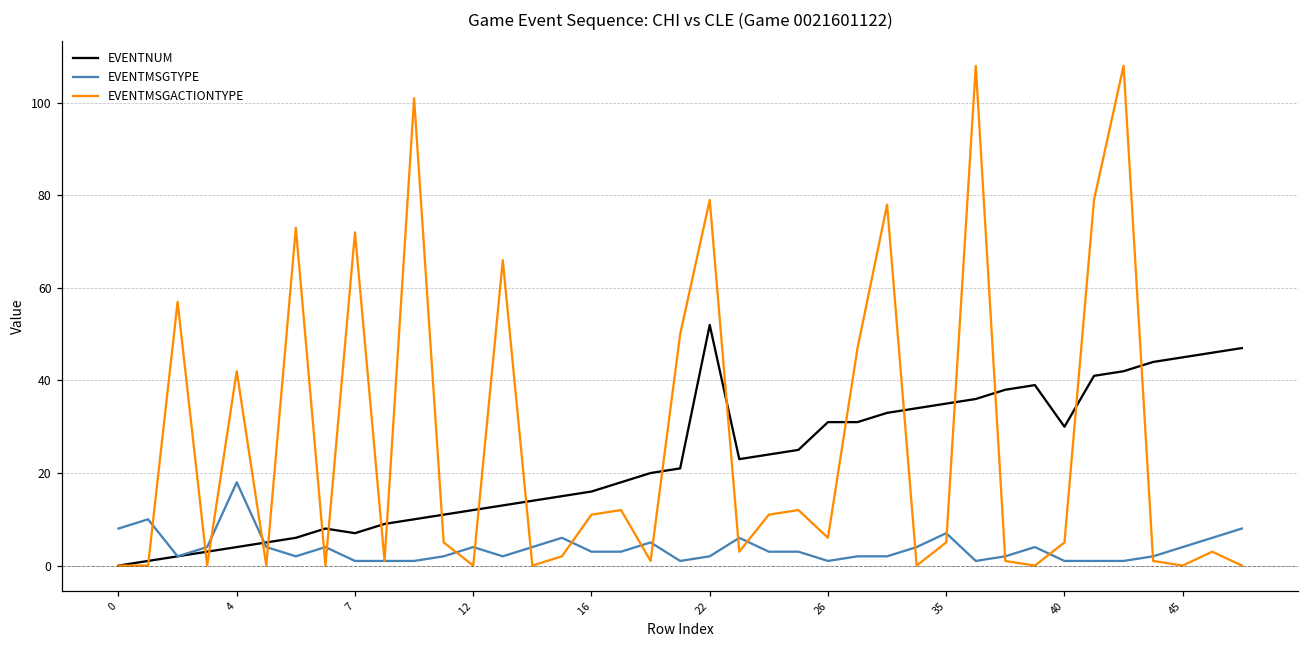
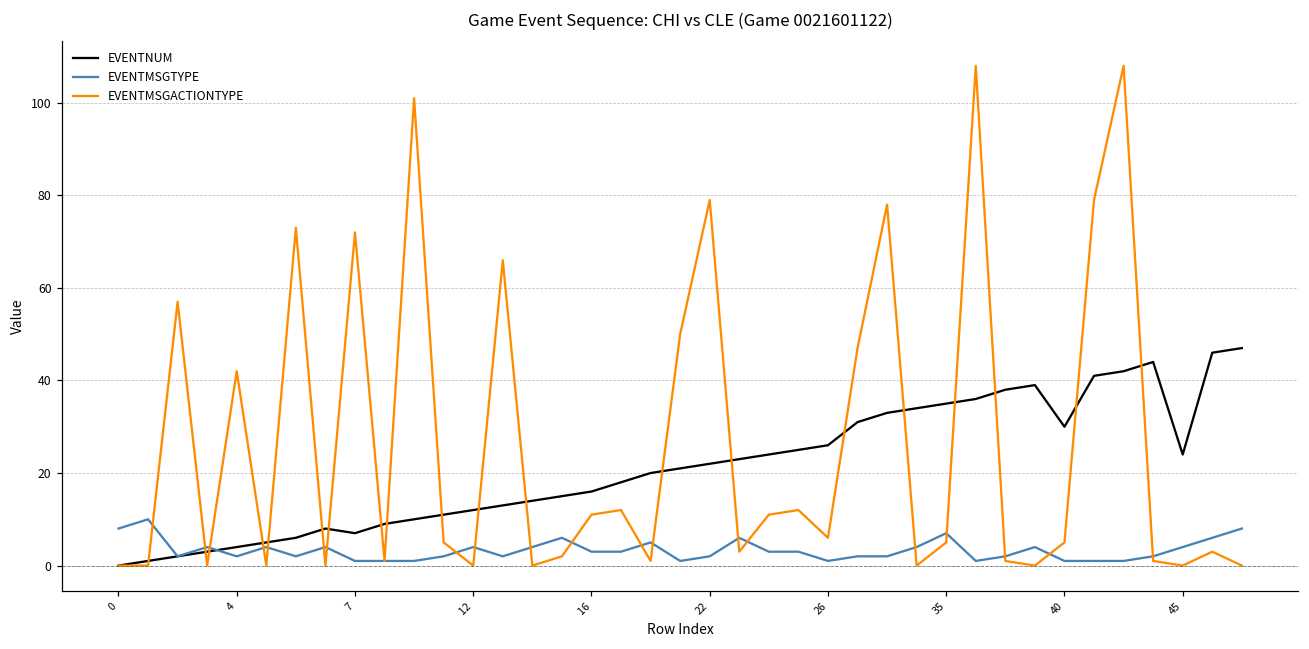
EVENTMSGTYPE, 4: 18 -> 2
EVENTNUM, 22: 52 -> 22
EVENTNUM, 26: 31 -> 26
EVENTNUM, 45: 45 -> 24
